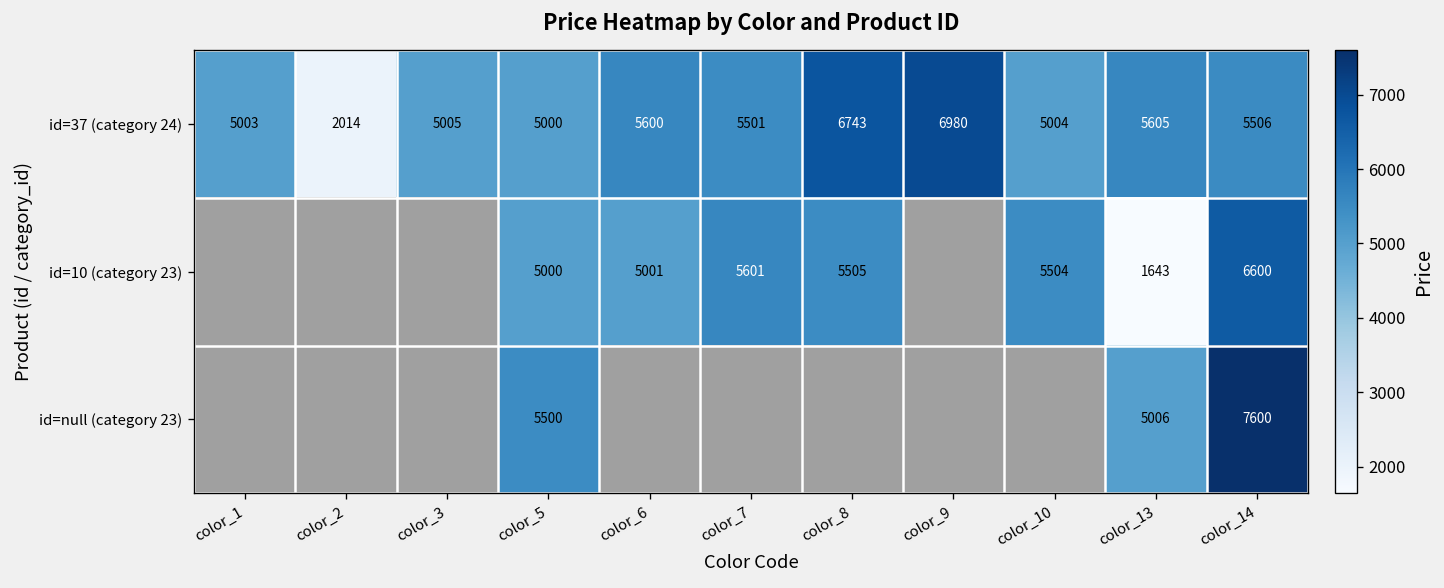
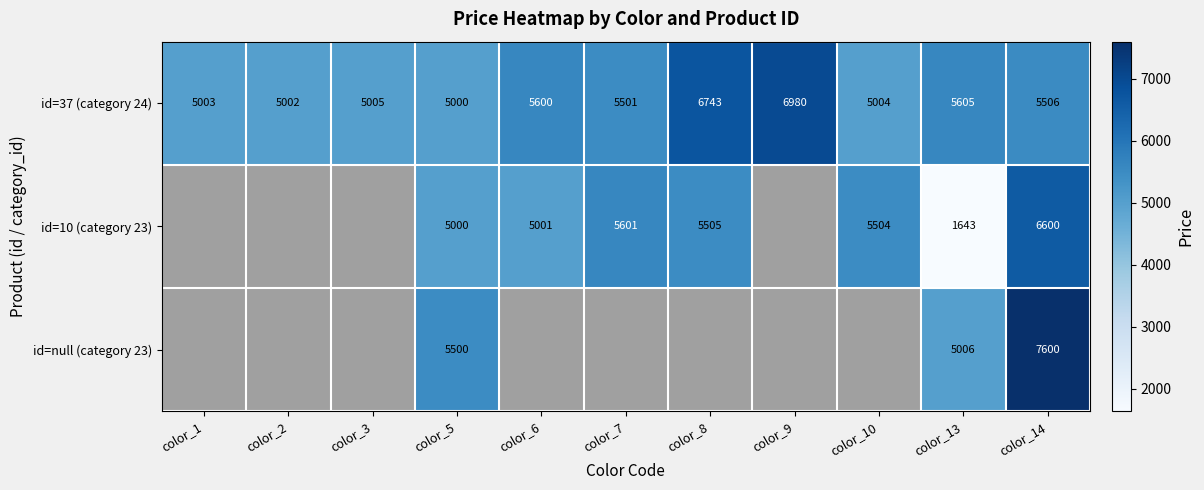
id=37 (category 24), color_2: 2014 -> 5002
